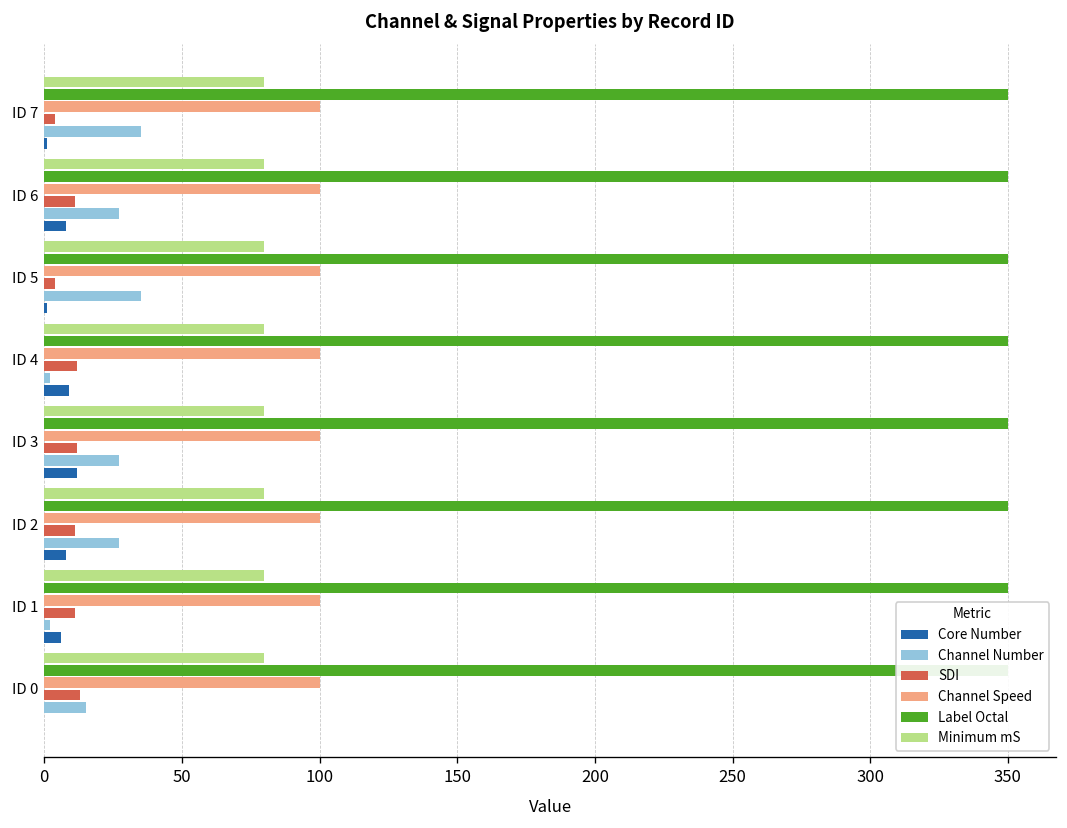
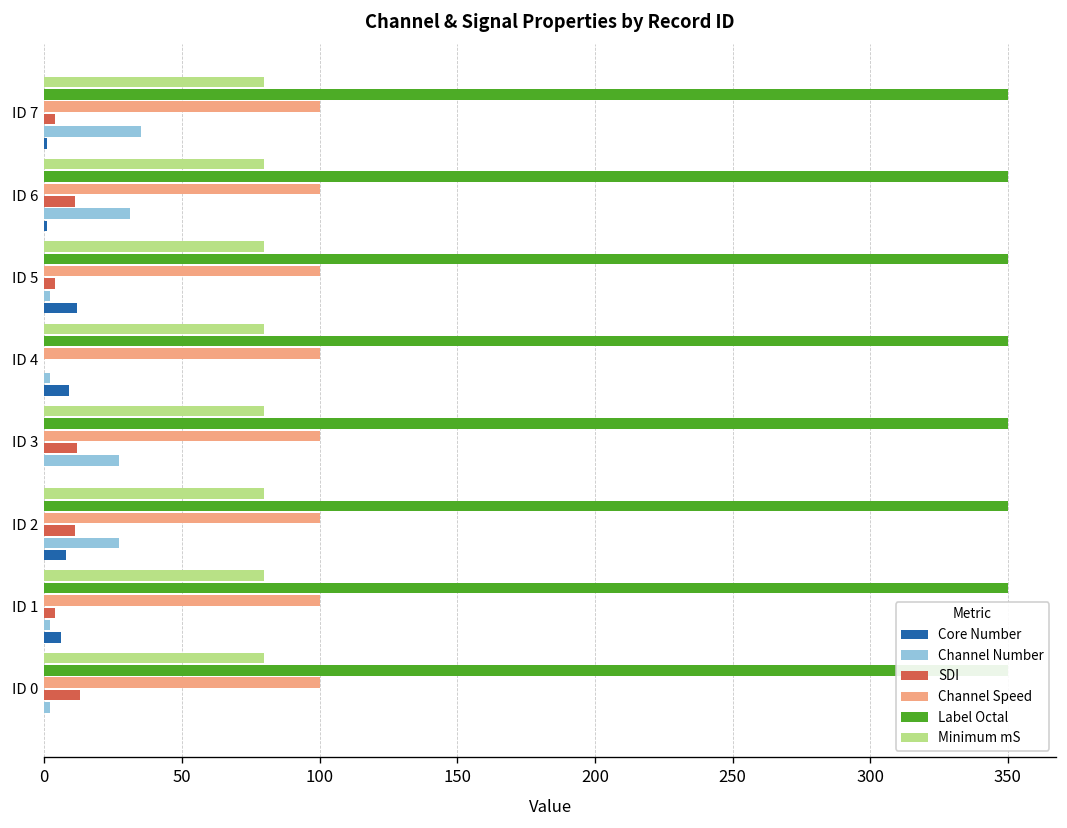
Channel Number, ID 6: 27 -> 31
Core Number, ID 6: 8 -> 1
Channel Number, ID 5: 35 -> 2
Core Number, ID 5: 1 -> 12
SDI, ID 4: 12 -> 0
Core Number, ID 3: 12 -> 0
SDI, ID 1: 11 -> 4
Channel Number, ID 0: 15 -> 2
